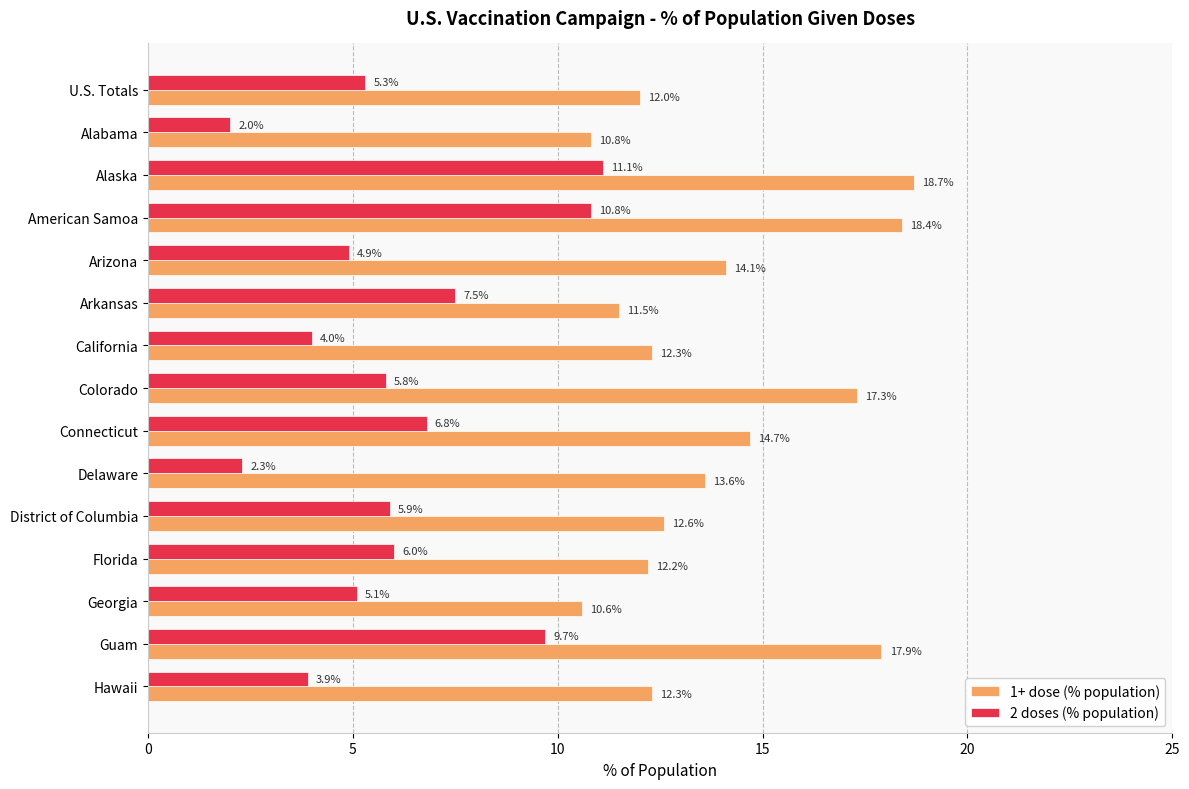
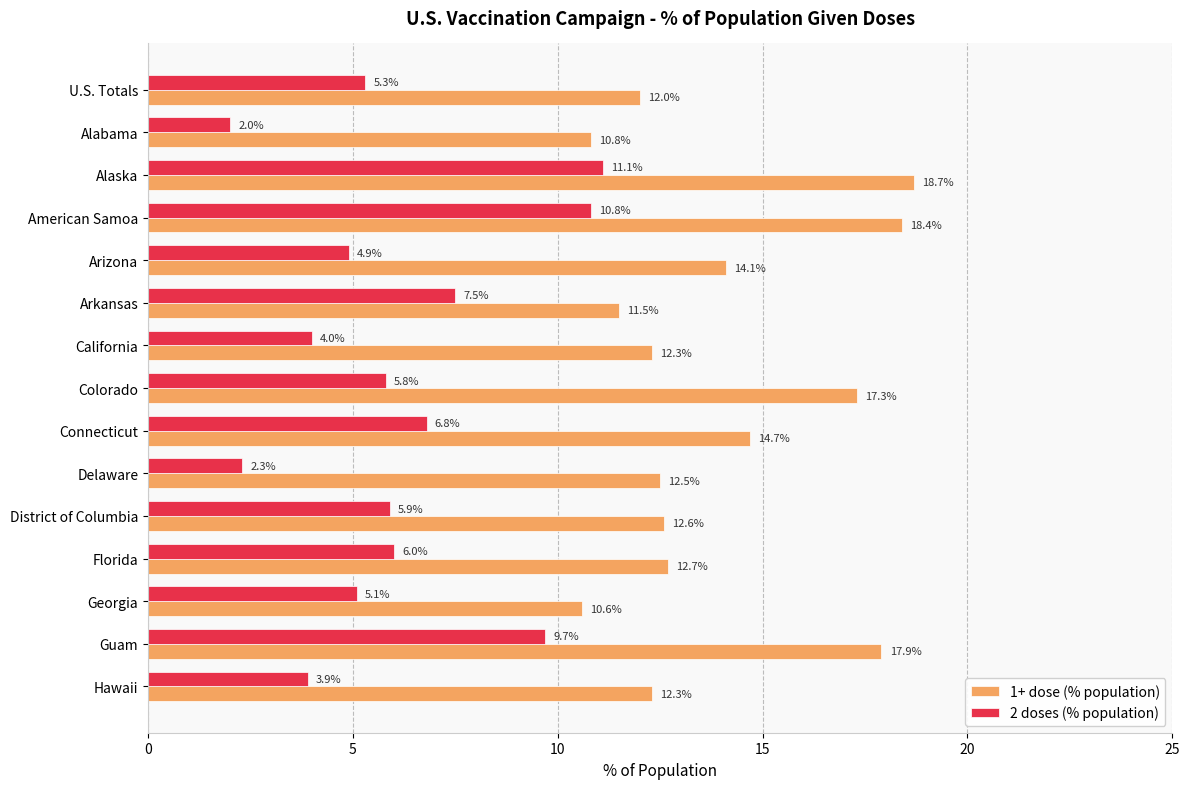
1+ dose (% population), Delaware: 13.6% -> 12.5%
1+ dose (% population), Florida: 12.2% -> 12.7%
